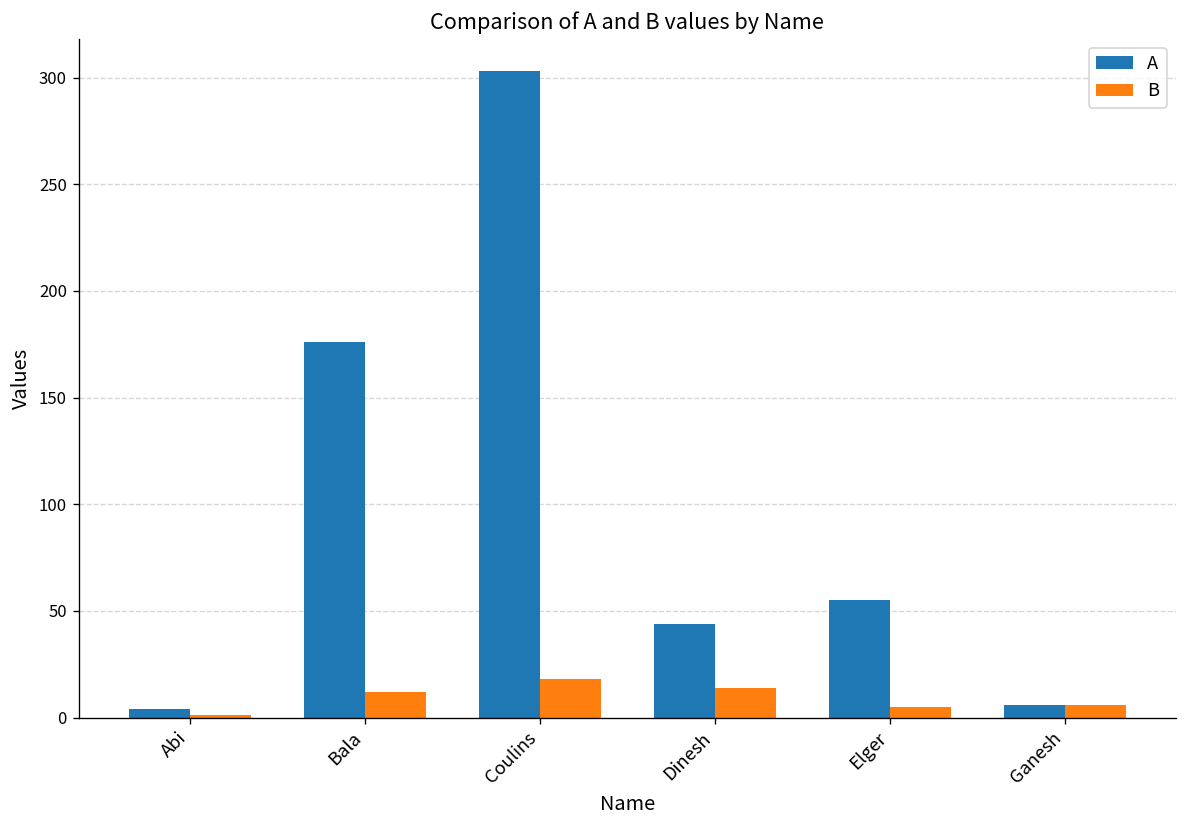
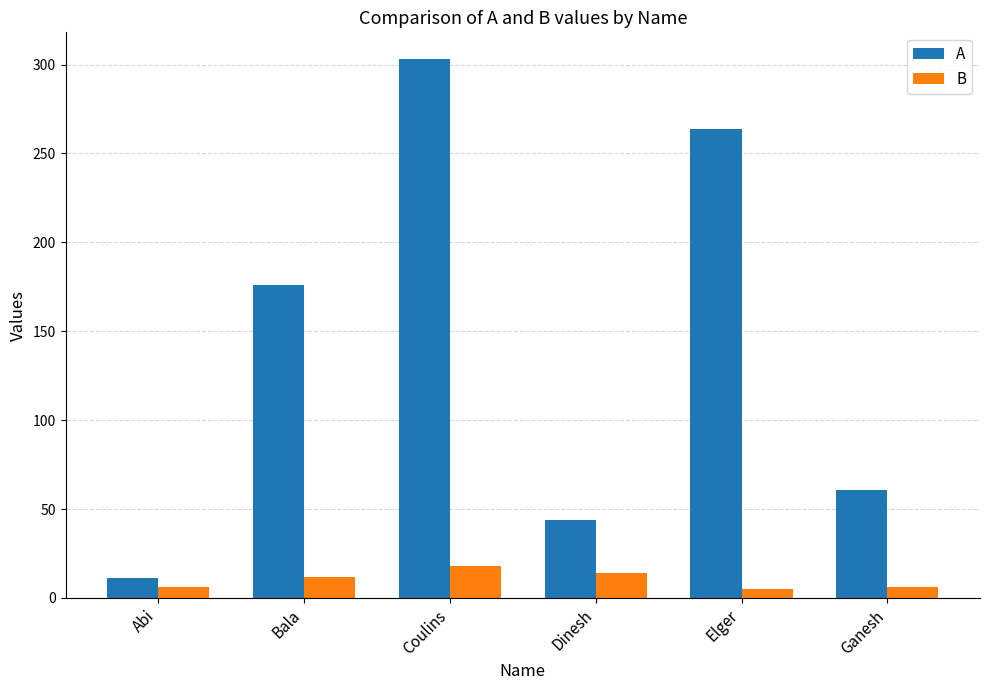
A, Abi: 4 -> 11
B, Abi: 1 -> 6
A, Elger: 55 -> 264
A, Ganesh: 6 -> 61
